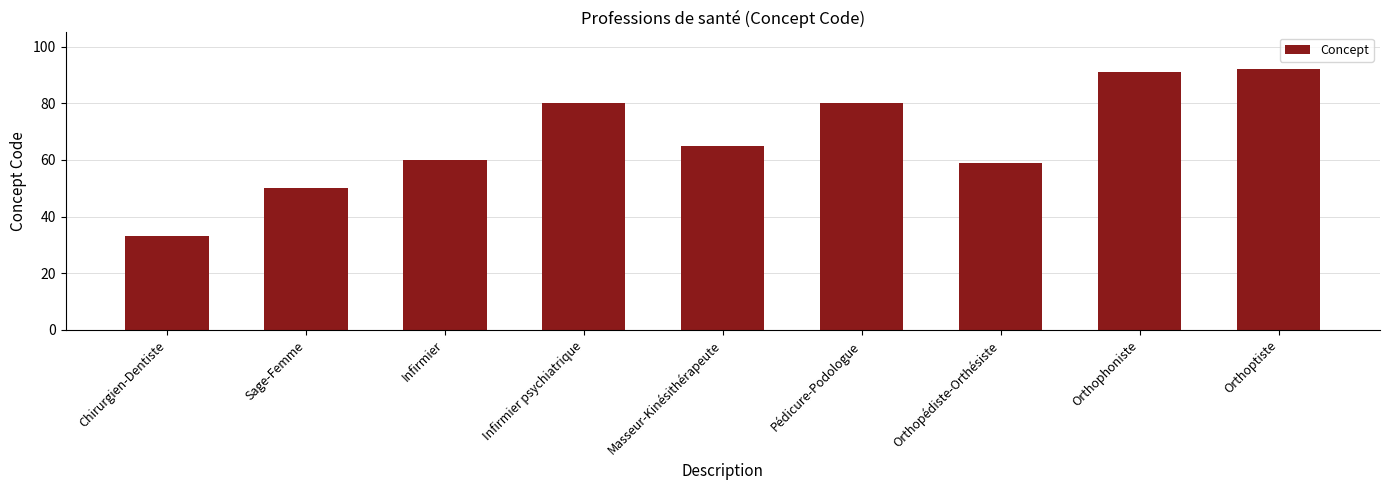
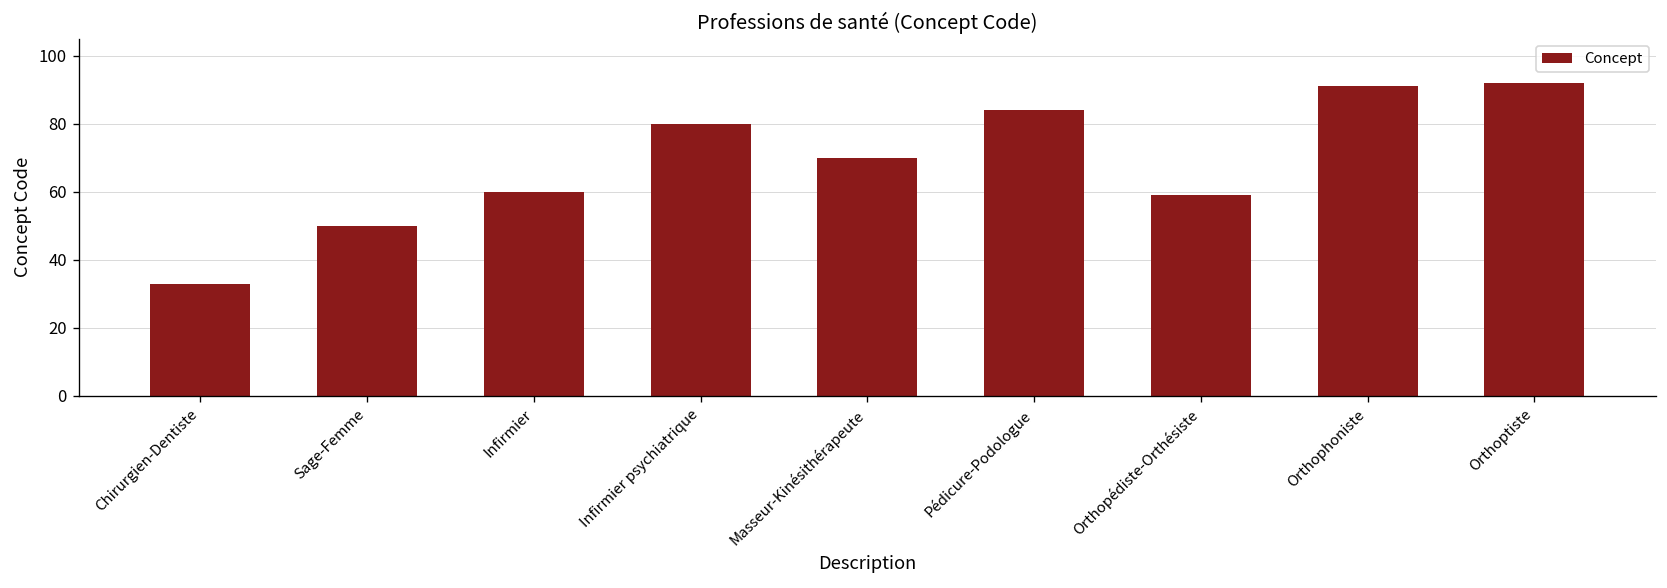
Masseur-Kinésithérapeute: 65 -> 70
Pédicure-Podologue: 80 -> 84
